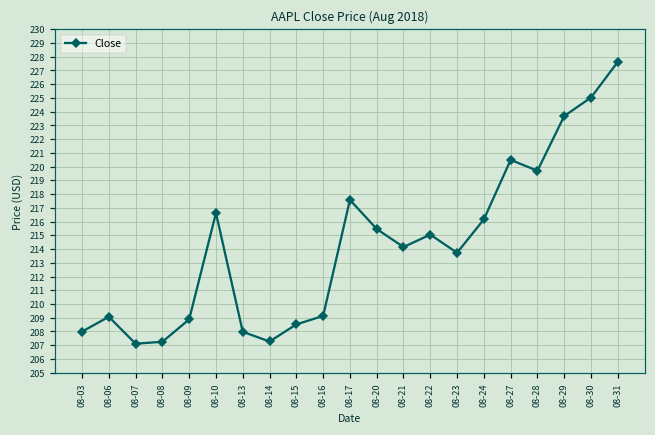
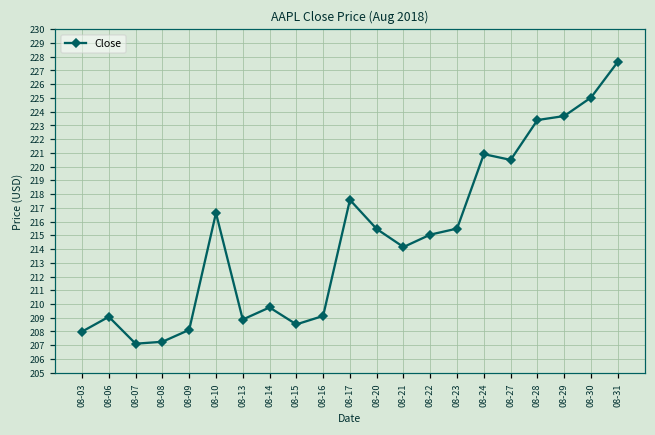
08-09: 208.9 -> 208.1
08-13: 208.0 -> 208.9
08-14: 207.3 -> 209.8
08-23: 213.7 -> 215.5
08-24: 216.2 -> 220.9
08-28: 219.7 -> 223.4
